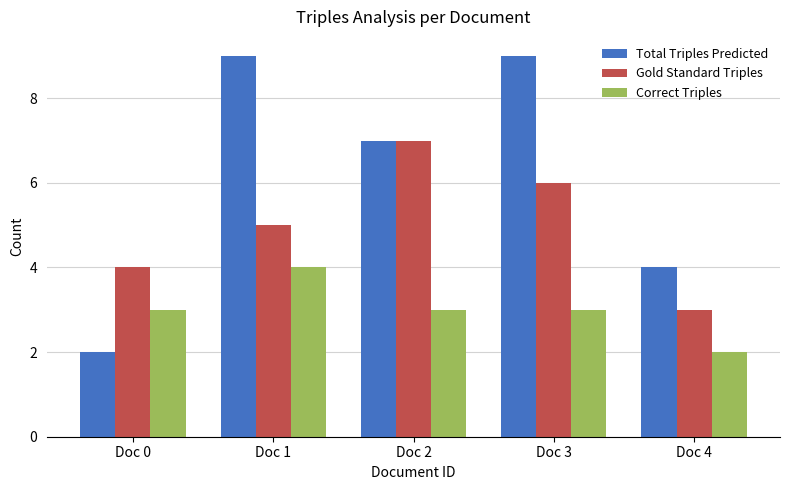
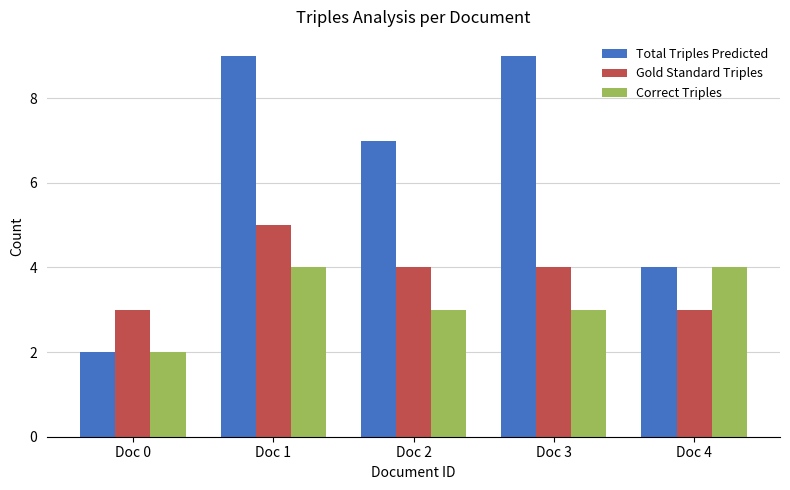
Gold Standard Triples, Doc 0: 4 -> 3
Correct Triples, Doc 0: 3 -> 2
Gold Standard Triples, Doc 2: 7 -> 4
Gold Standard Triples, Doc 3: 6 -> 4
Correct Triples, Doc 4: 2 -> 4
